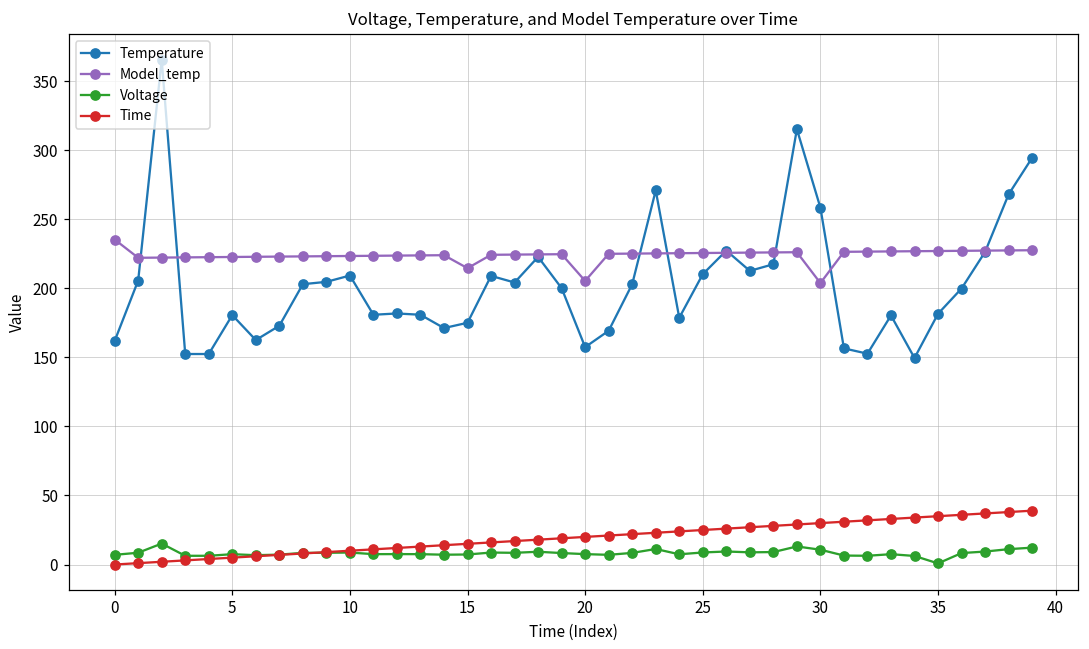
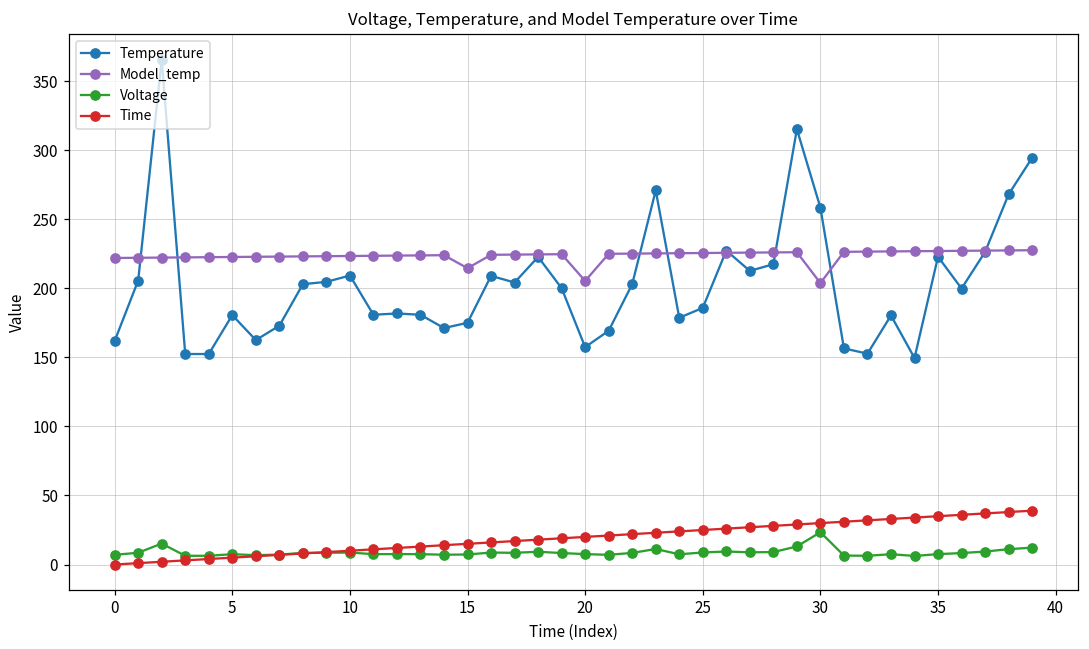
Model_temp, 0: 235 -> 222
Temperature, 25: 210 -> 186
Voltage, 30: 11 -> 23
Temperature, 35: 182 -> 223
Voltage, 35: 1 -> 8
